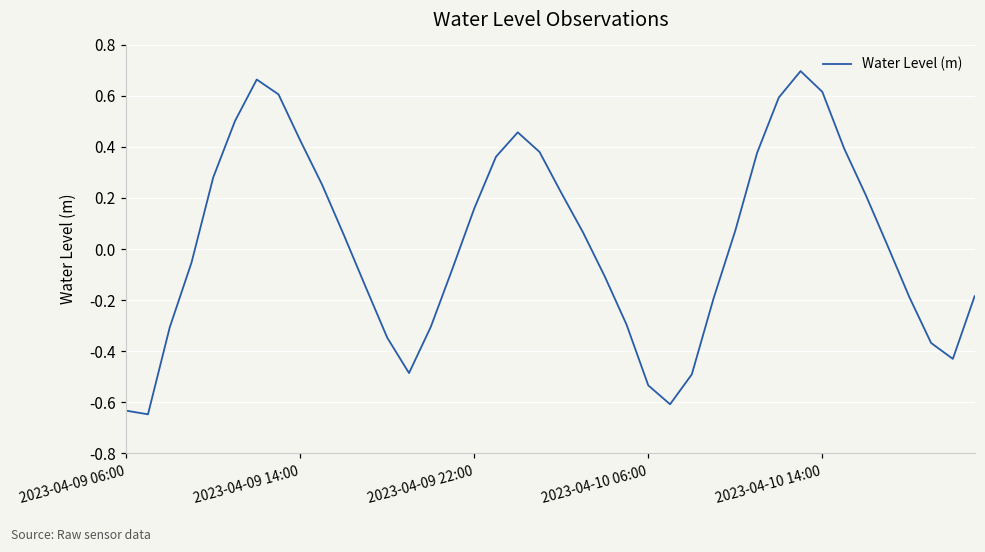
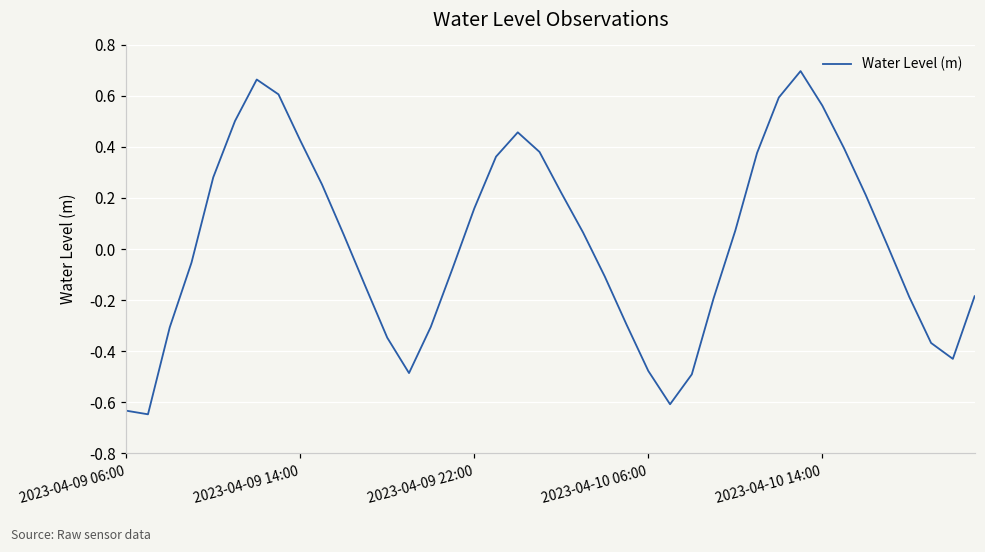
2023-04-10 06:00: -0.53 -> -0.48
2023-04-10 14:00: 0.61 -> 0.56
